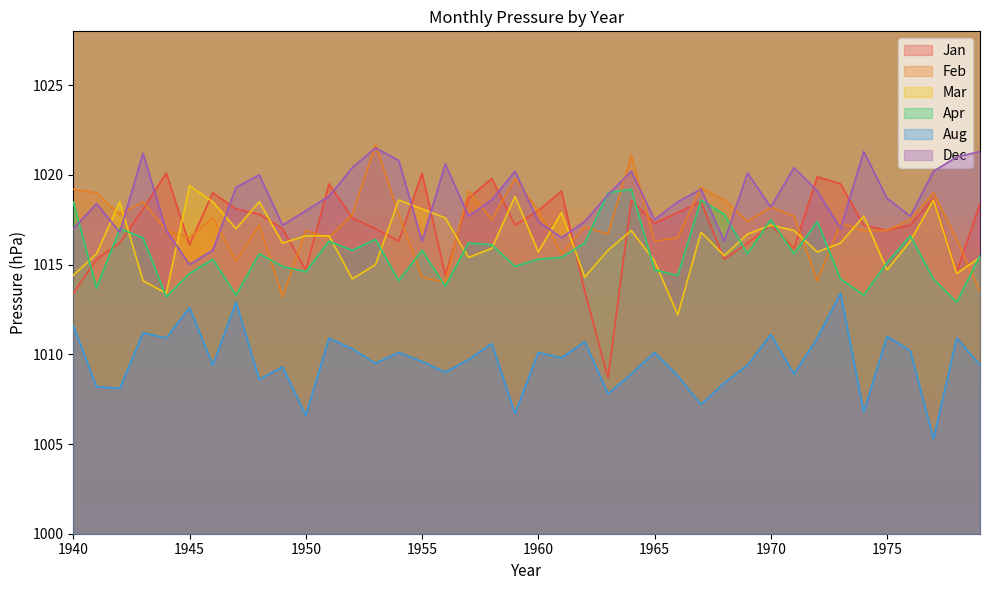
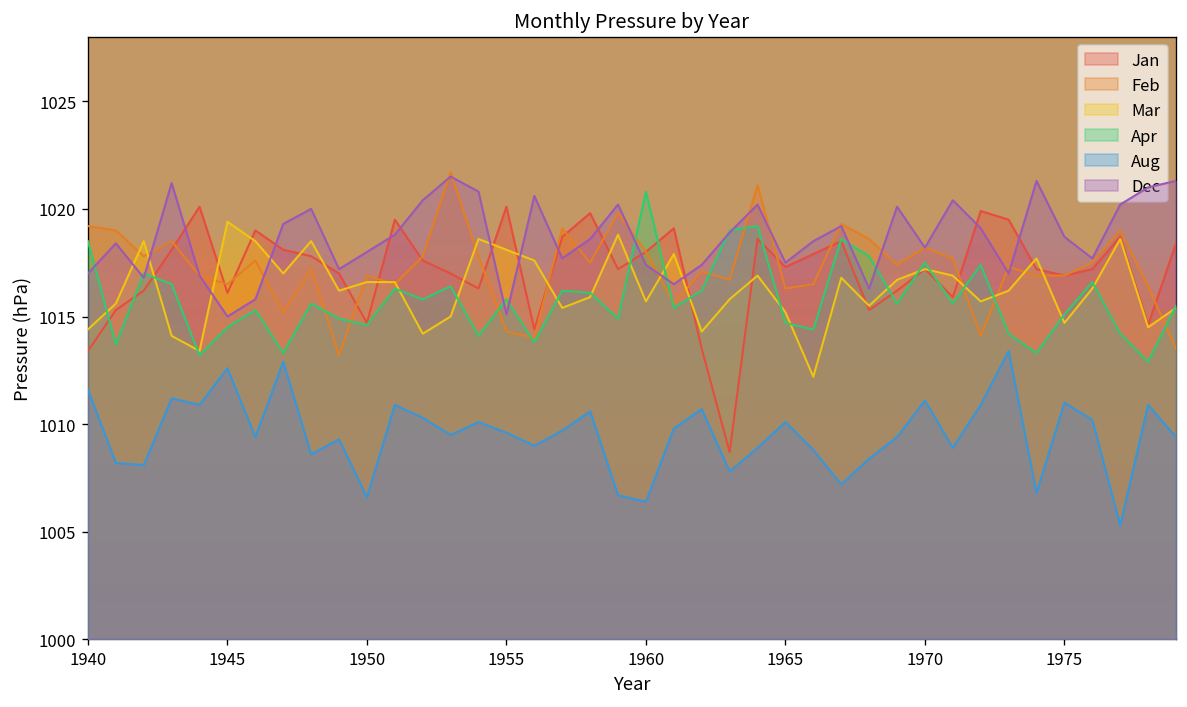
Dec, 1955: 1016.3 -> 1015.1
Apr, 1960: 1015.3 -> 1020.8
Aug, 1960: 1010.1 -> 1006.4
